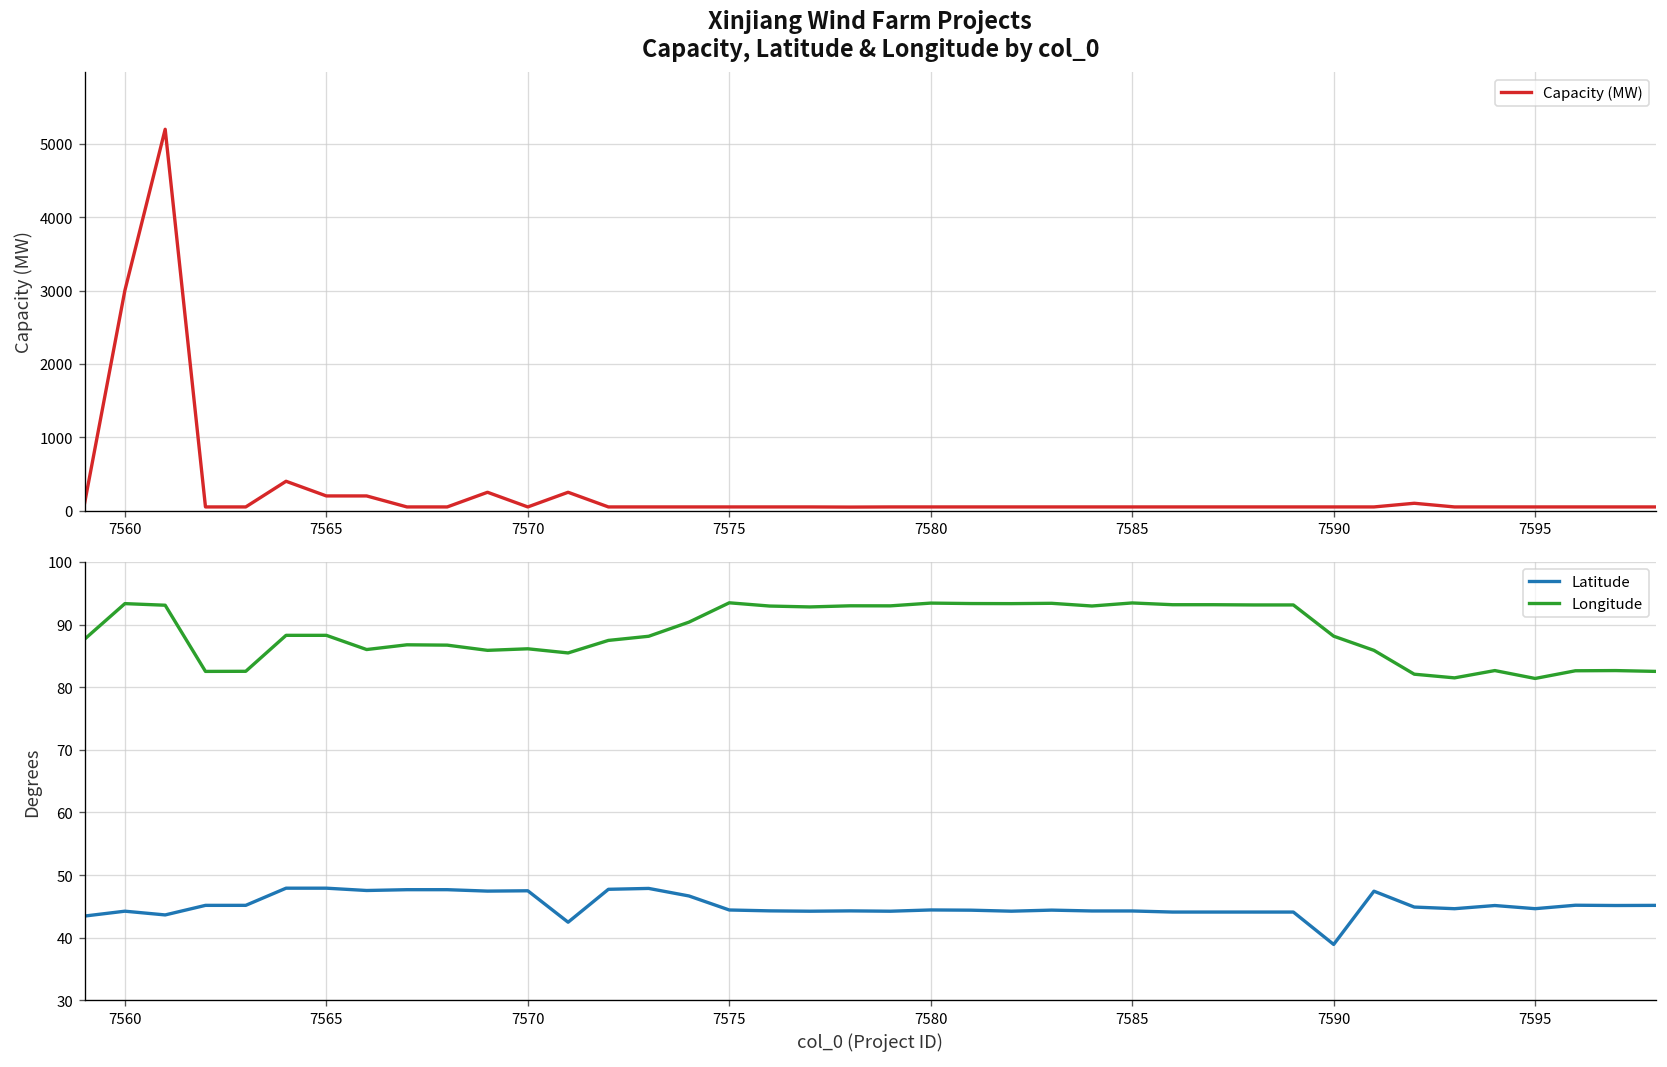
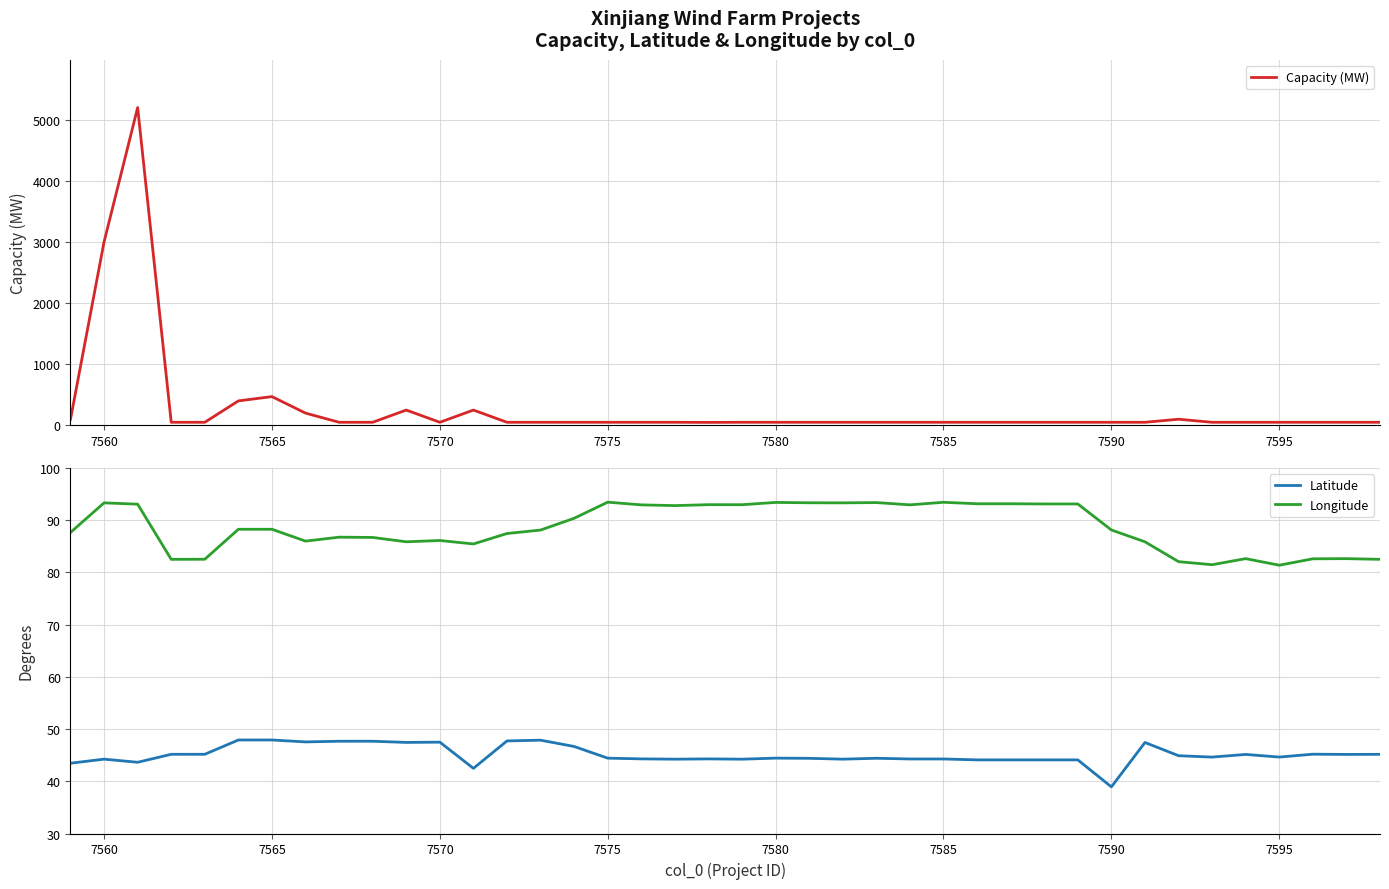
Xinjiang Wind Farm Projects Capacity, Latitude & Longitude by col_0, 7565: 200 -> 500
